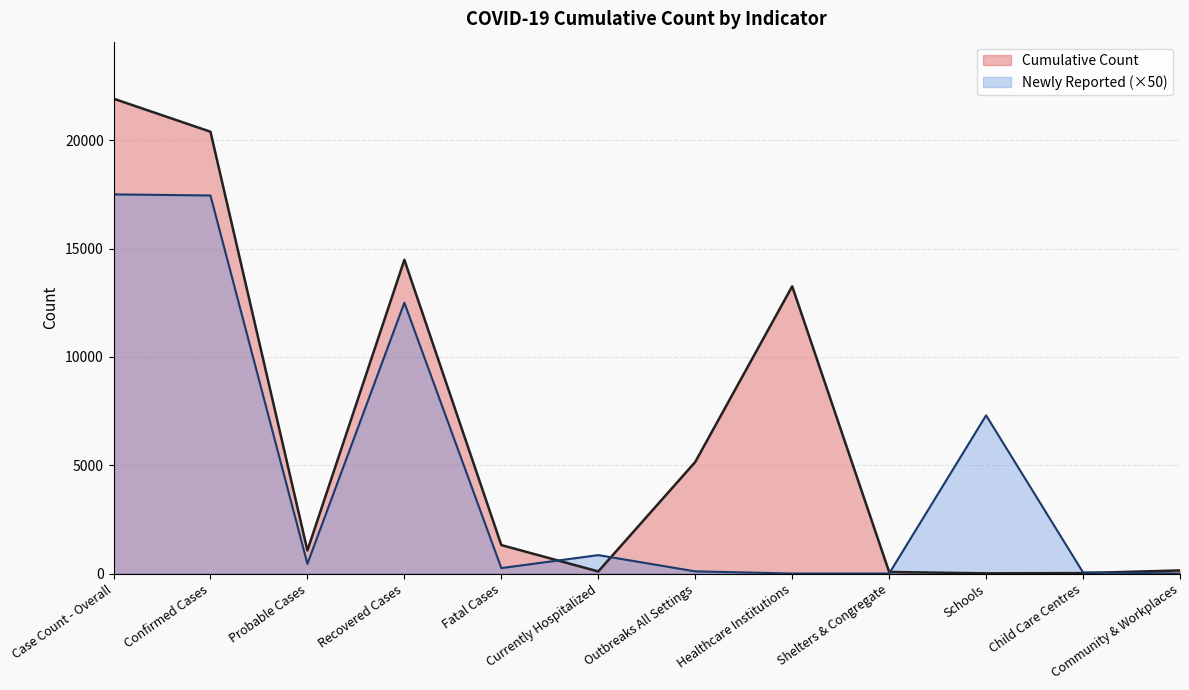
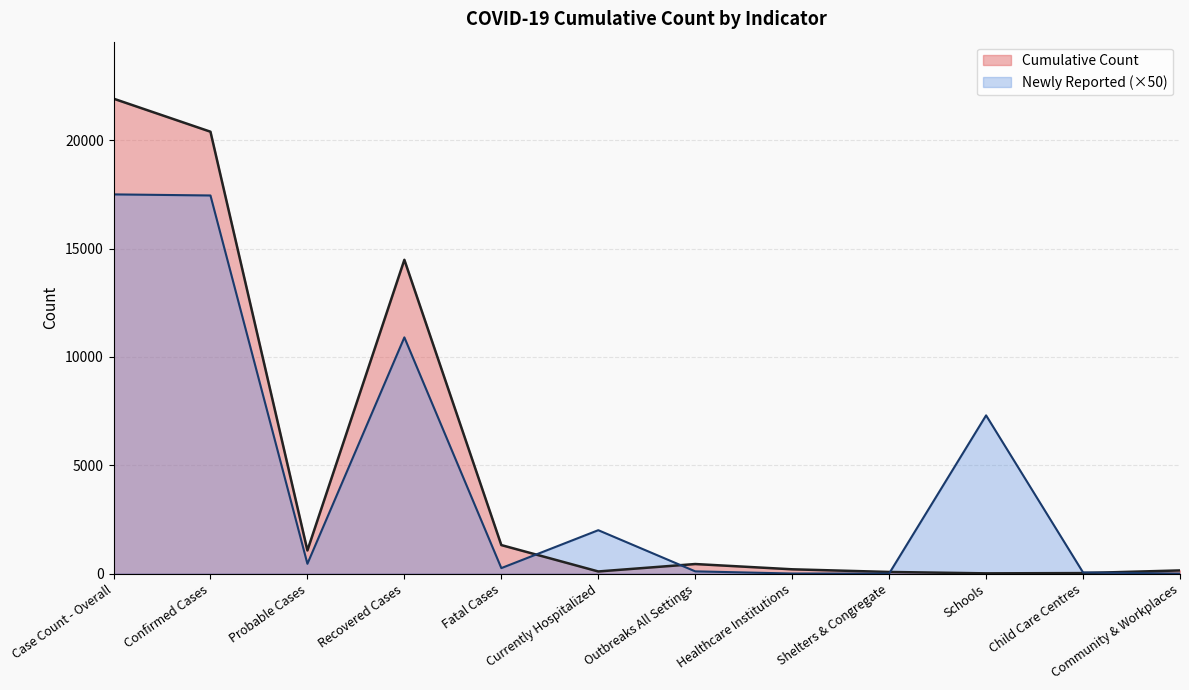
Newly Reported (×50), Recovered Cases: 12500 -> 10900
Newly Reported (×50), Currently Hospitalized: 900 -> 2000
Cumulative Count, Outbreaks All Settings: 5100 -> 400
Cumulative Count, Healthcare Institutions: 13300 -> 200
